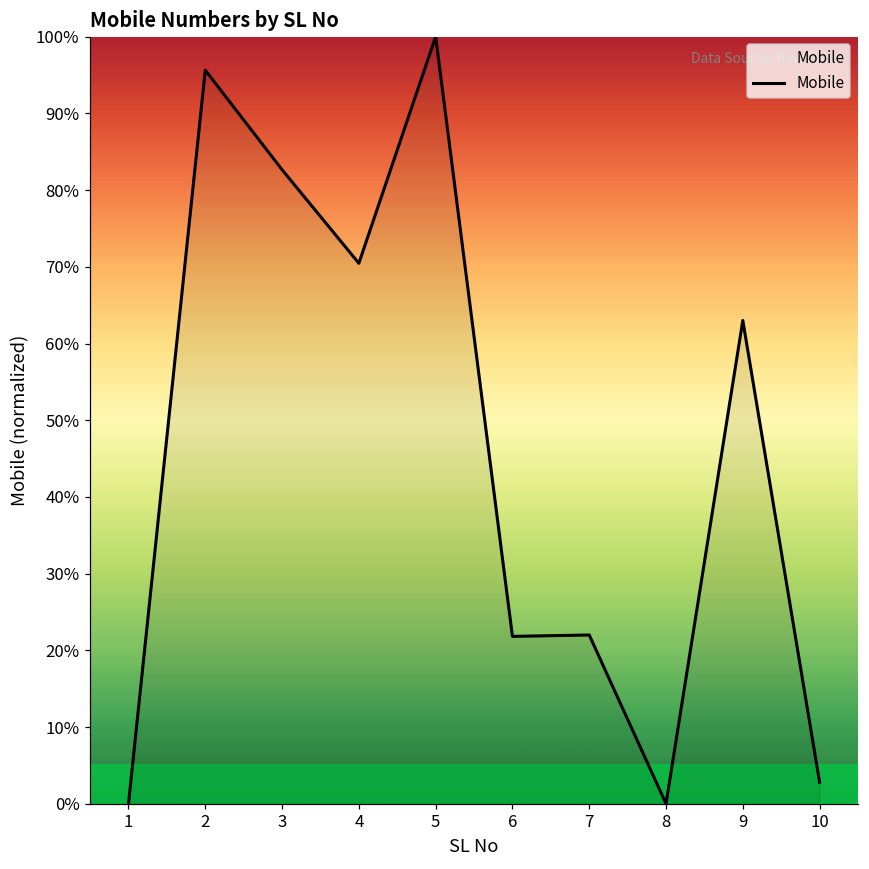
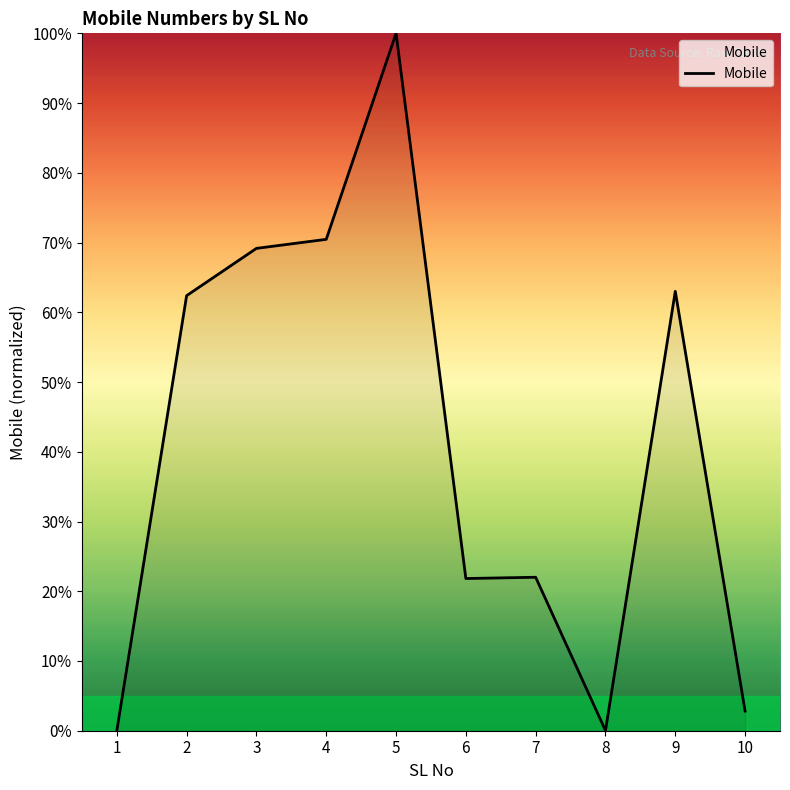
2: 96% -> 62%
3: 83% -> 69%
